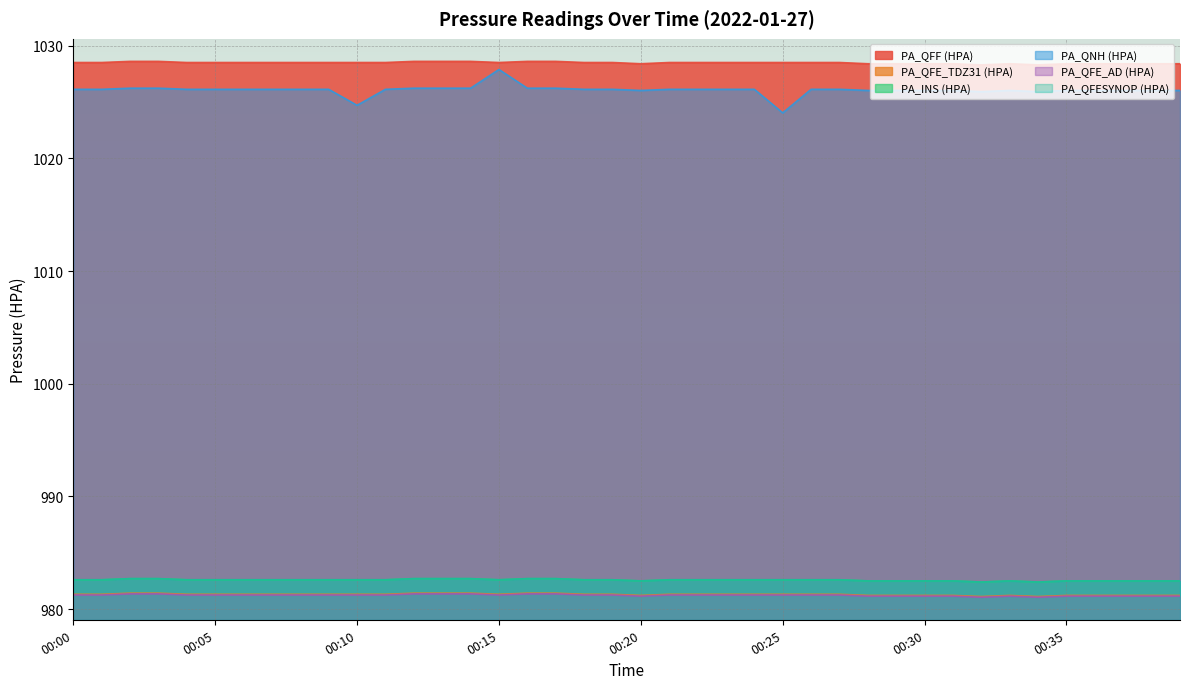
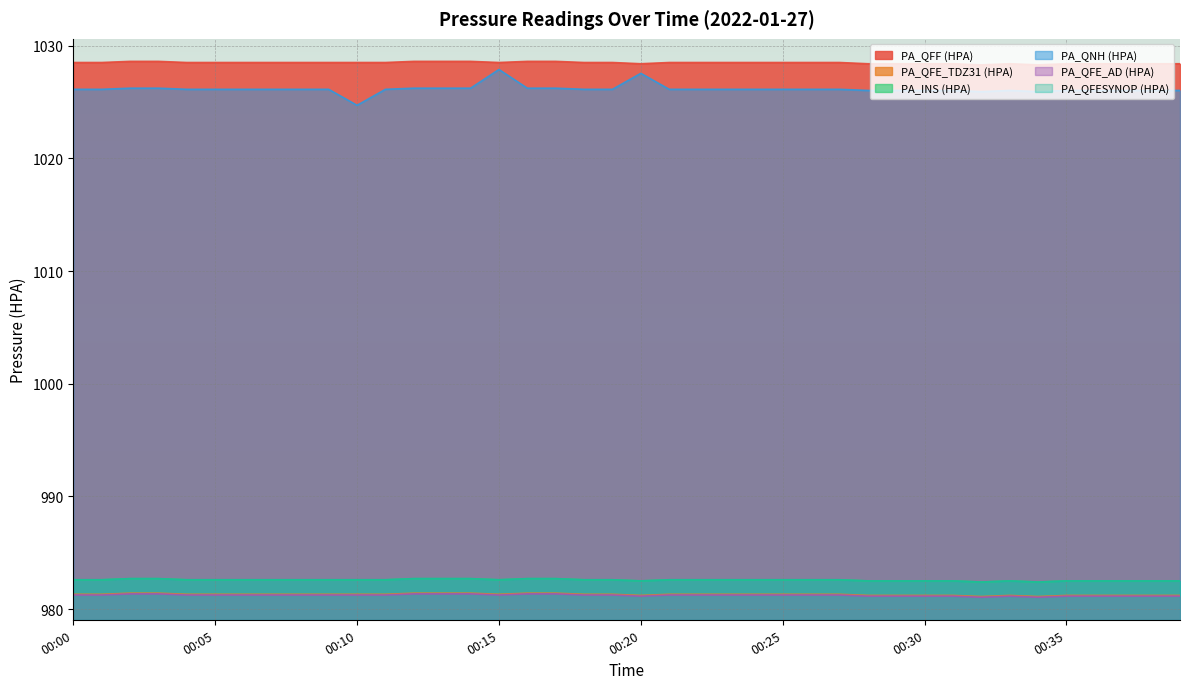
PA_QNH (HPA), 00:20: 1026.0 -> 1027.6
PA_QNH (HPA), 00:25: 1024.0 -> 1026.1
